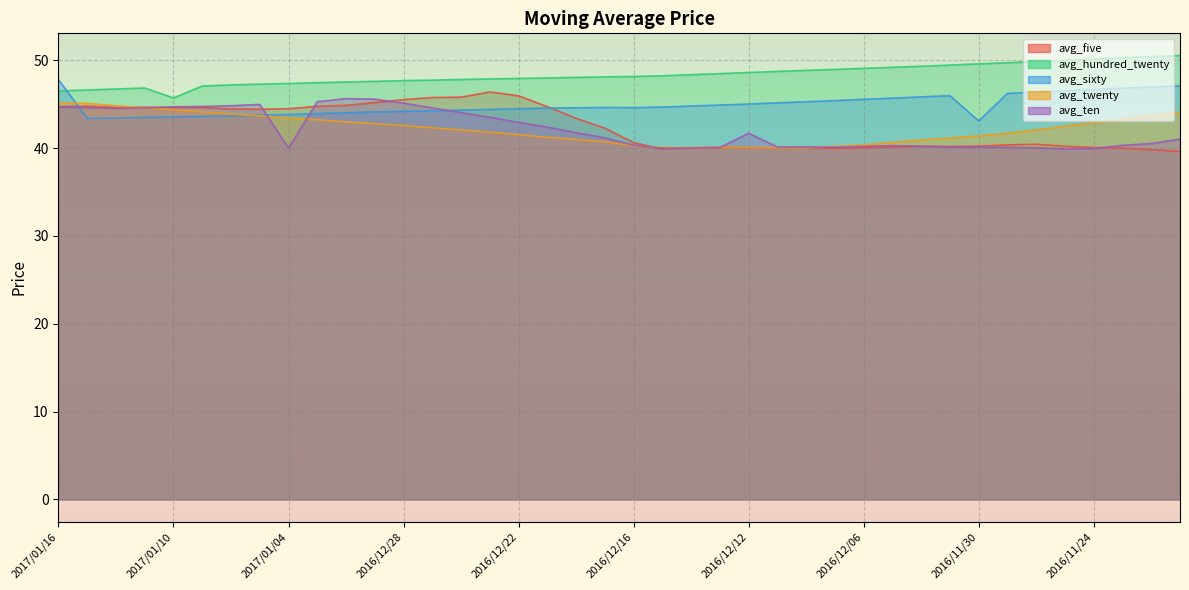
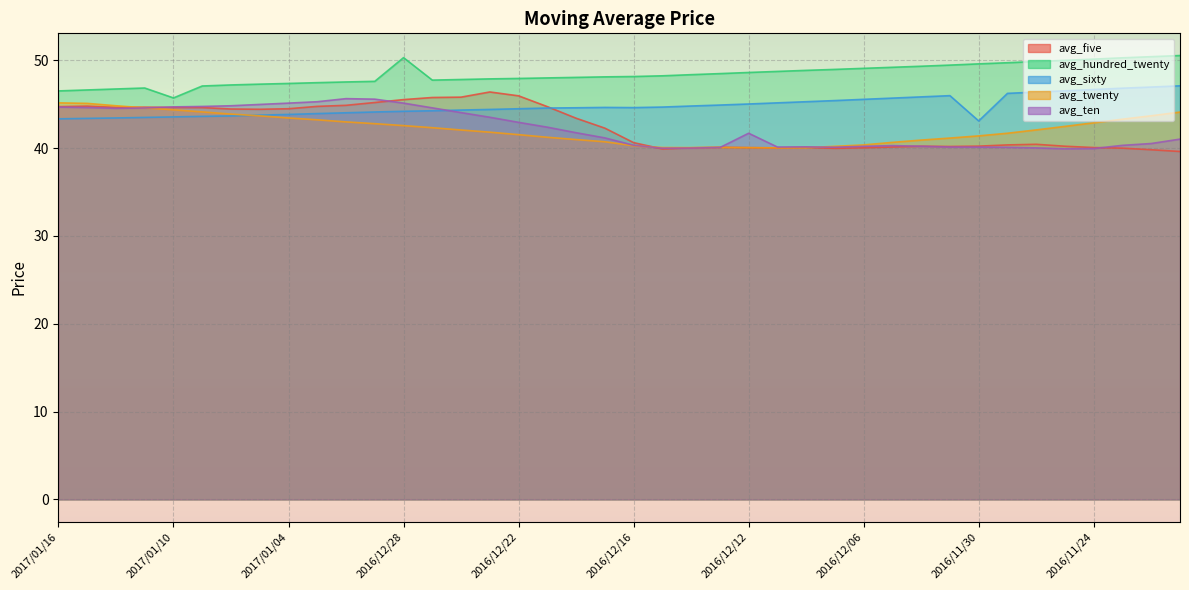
avg_sixty, 2017/01/16: 48 -> 43
avg_ten, 2017/01/04: 40 -> 45
avg_hundred_twenty, 2016/12/28: 48 -> 50
